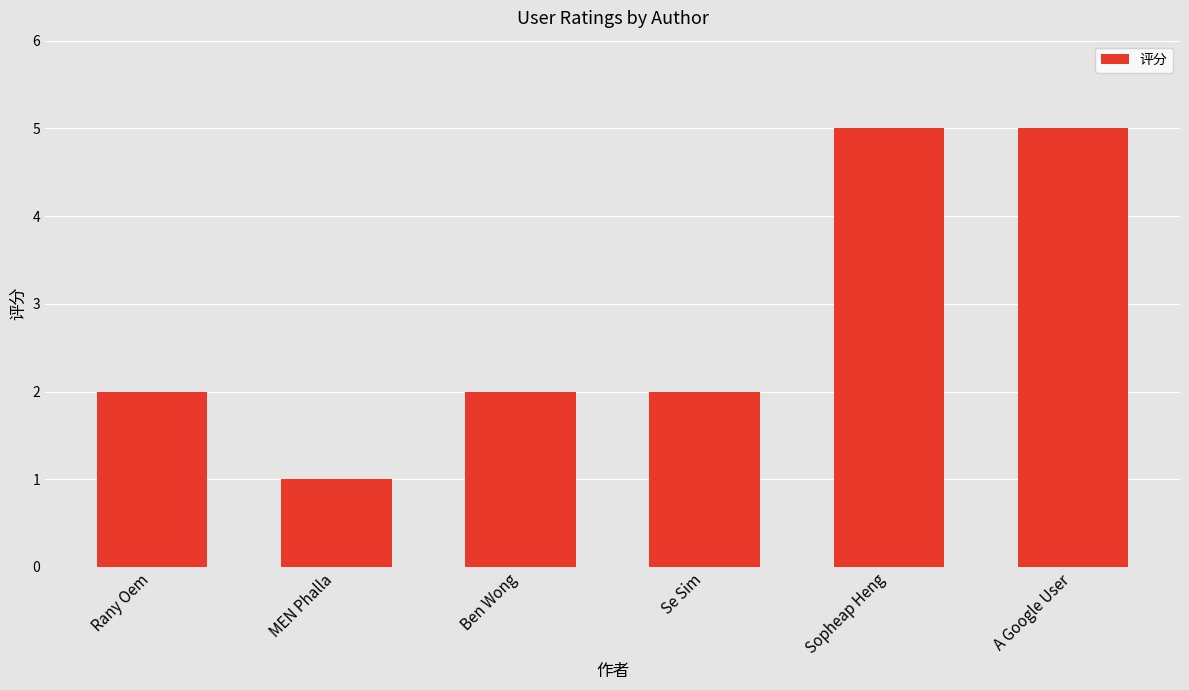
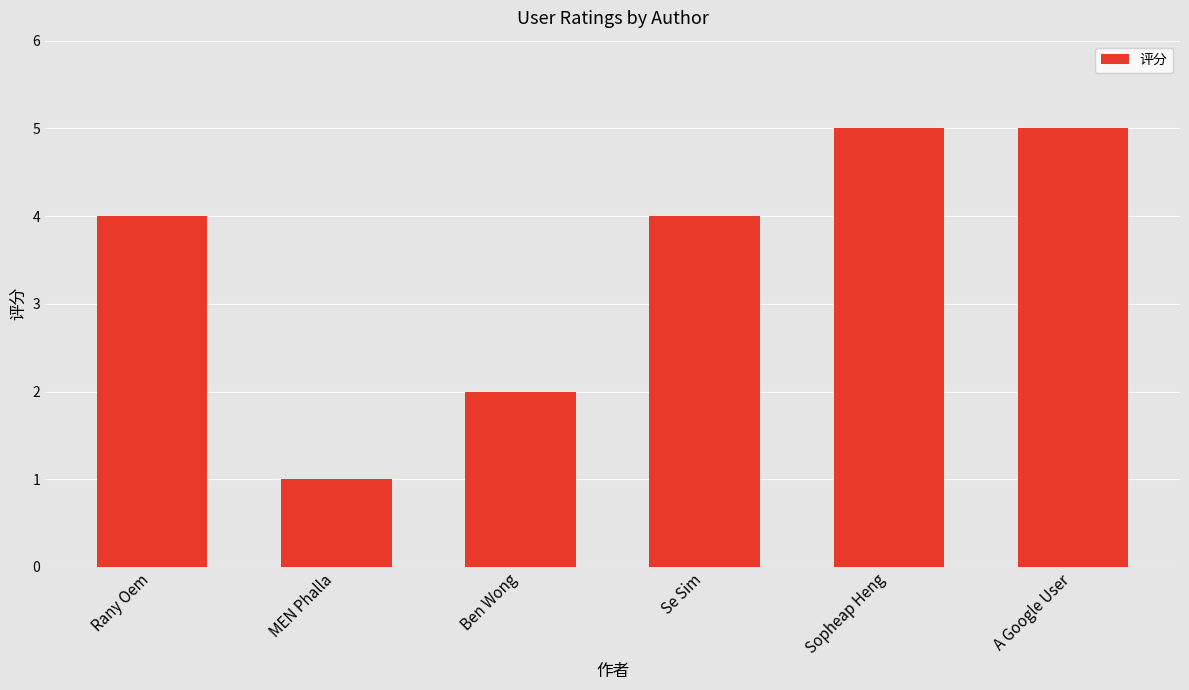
Rany Oem: 2 -> 4
Se Sim: 2 -> 4
